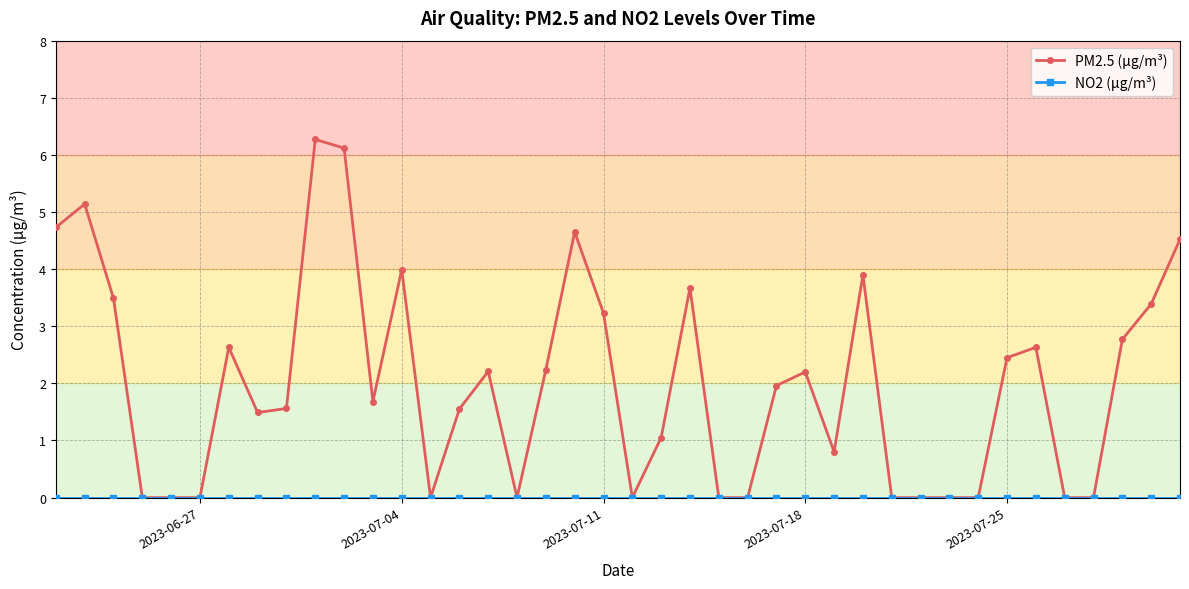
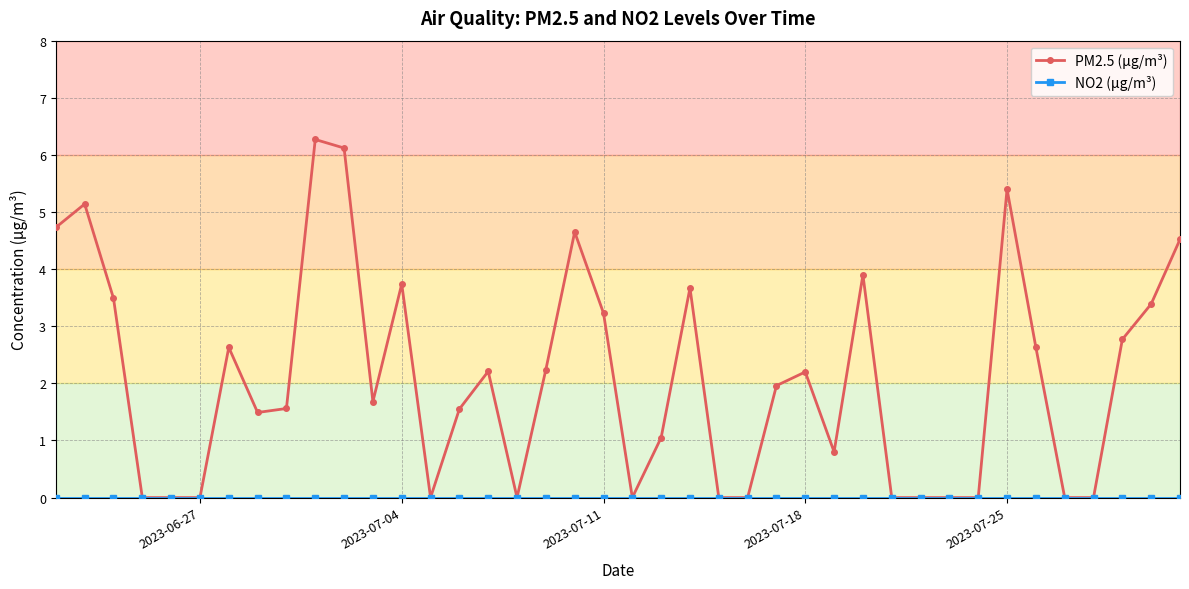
PM2.5 (μg/m³), 2023-07-04: 4.0 -> 3.7
PM2.5 (μg/m³), 2023-07-25: 2.5 -> 5.4
